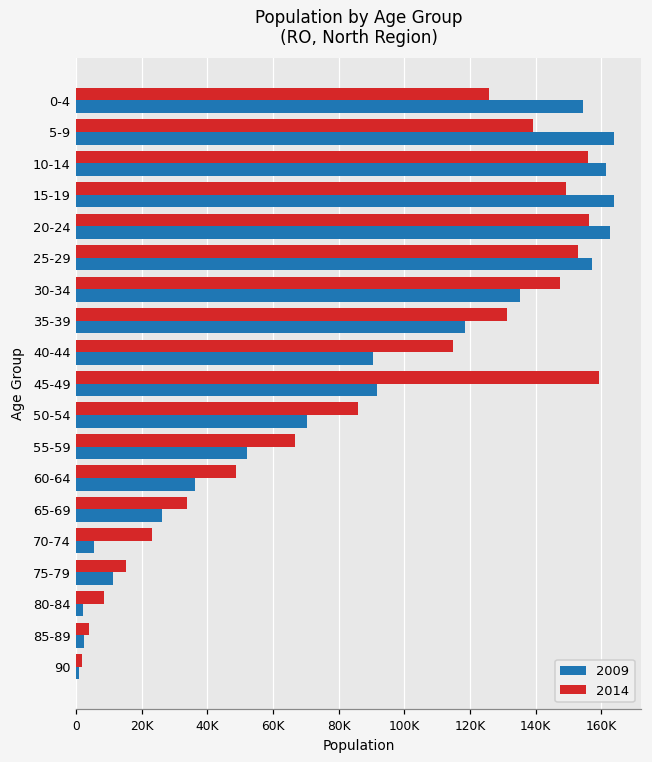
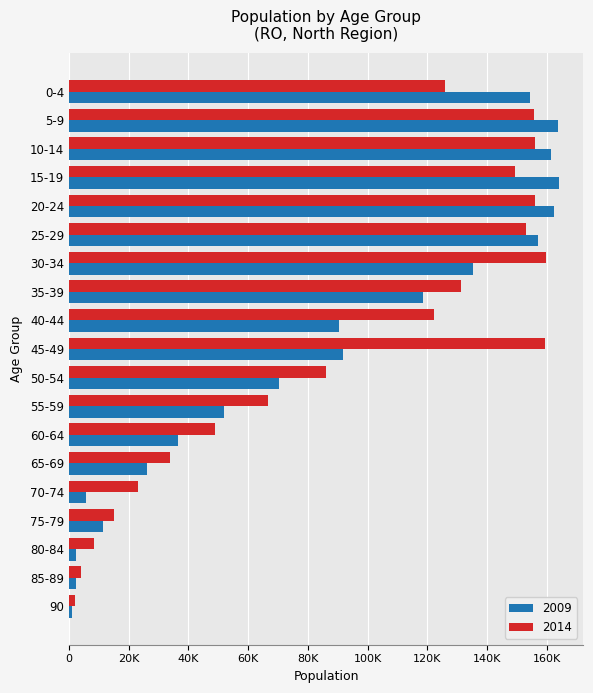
2014, 5-9: 139000 -> 156000
2014, 30-34: 147000 -> 160000
2014, 40-44: 115000 -> 122000
